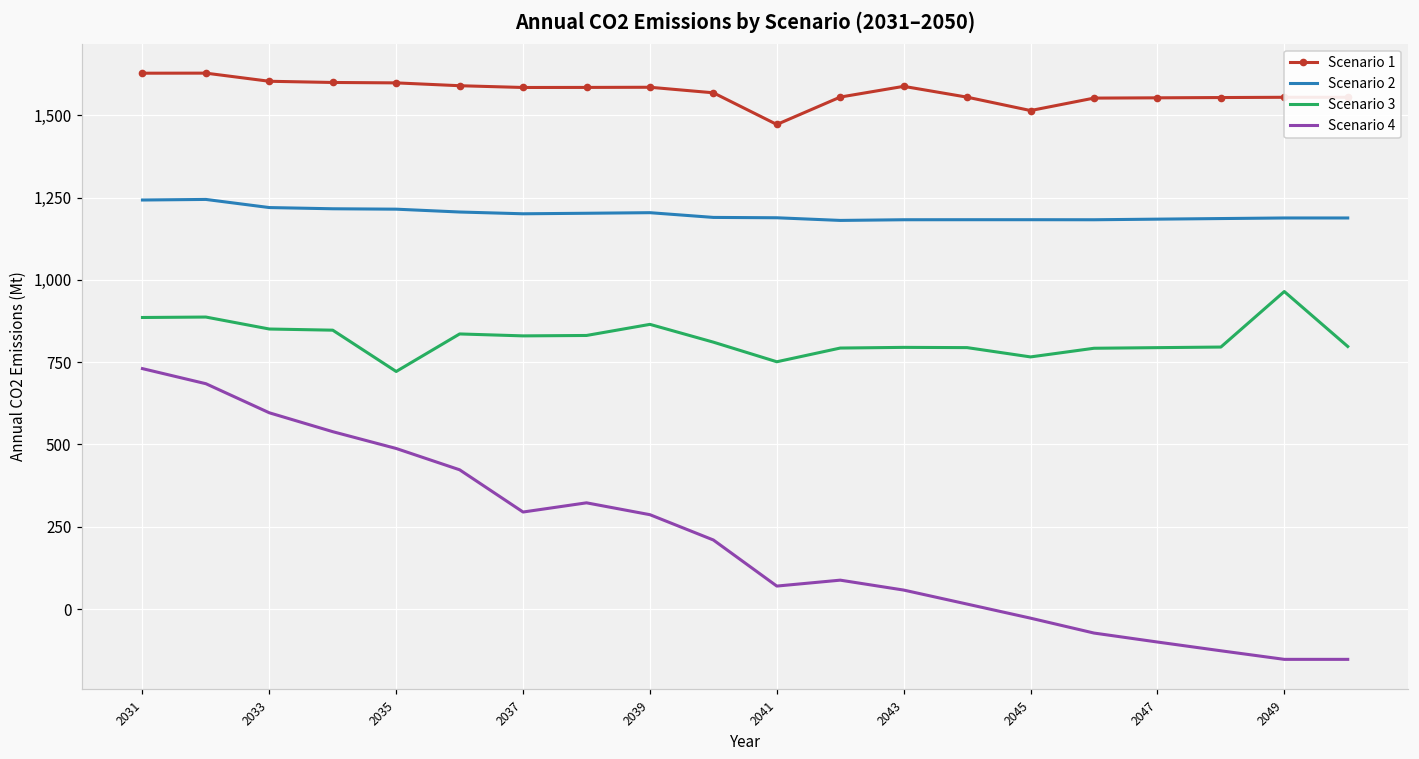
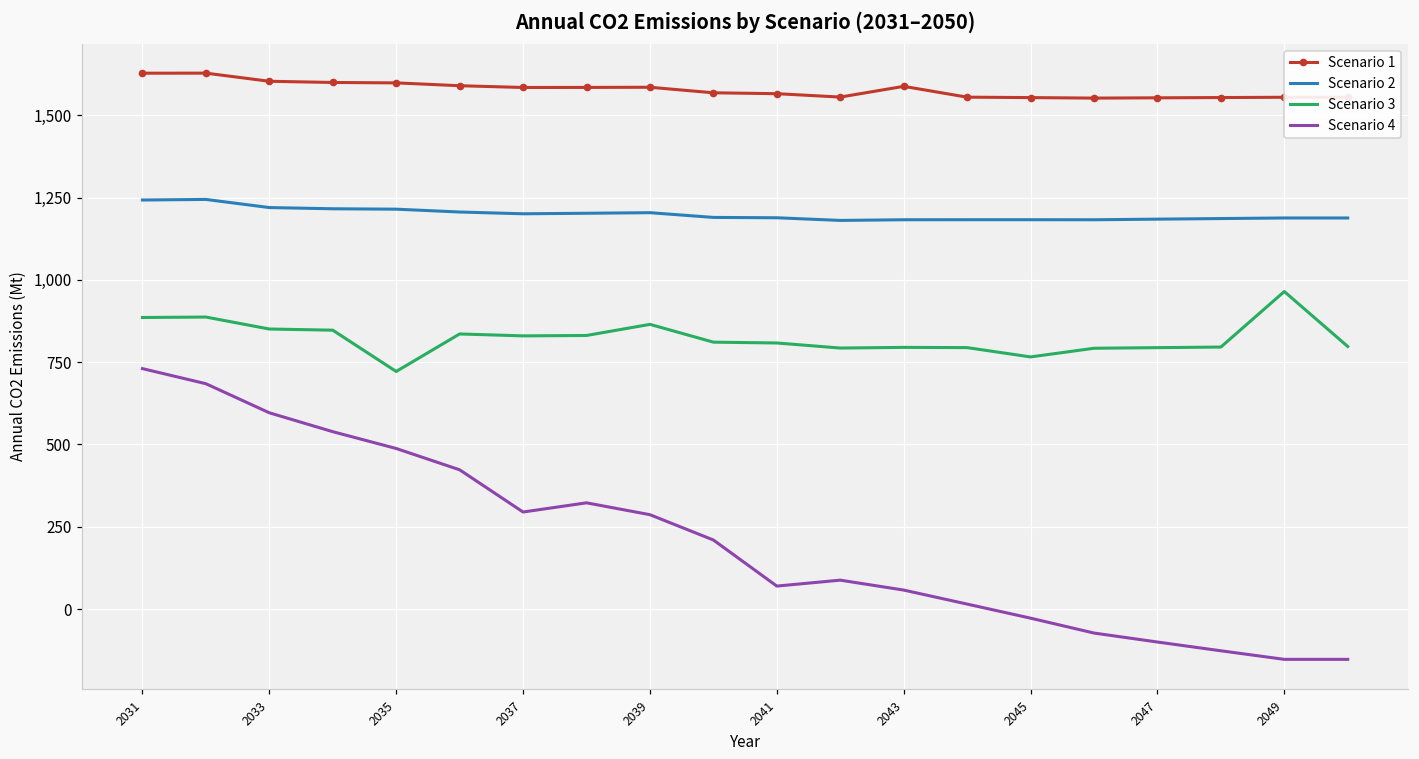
Scenario 1, 2041: 1,470 -> 1,570
Scenario 3, 2041: 750 -> 810
Scenario 1, 2045: 1,510 -> 1,550
